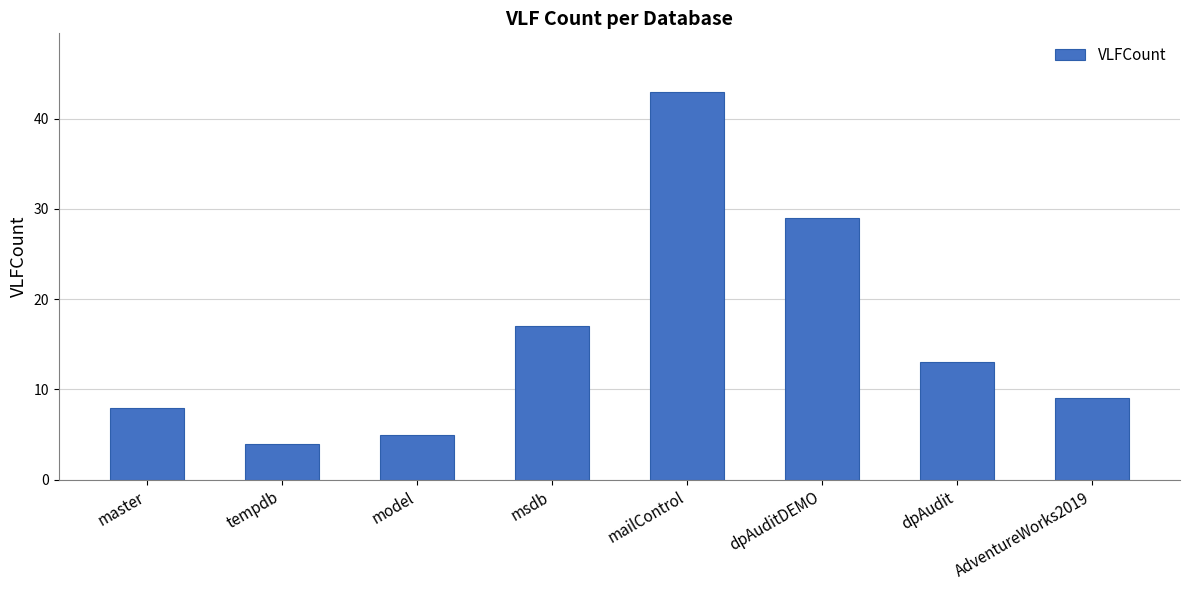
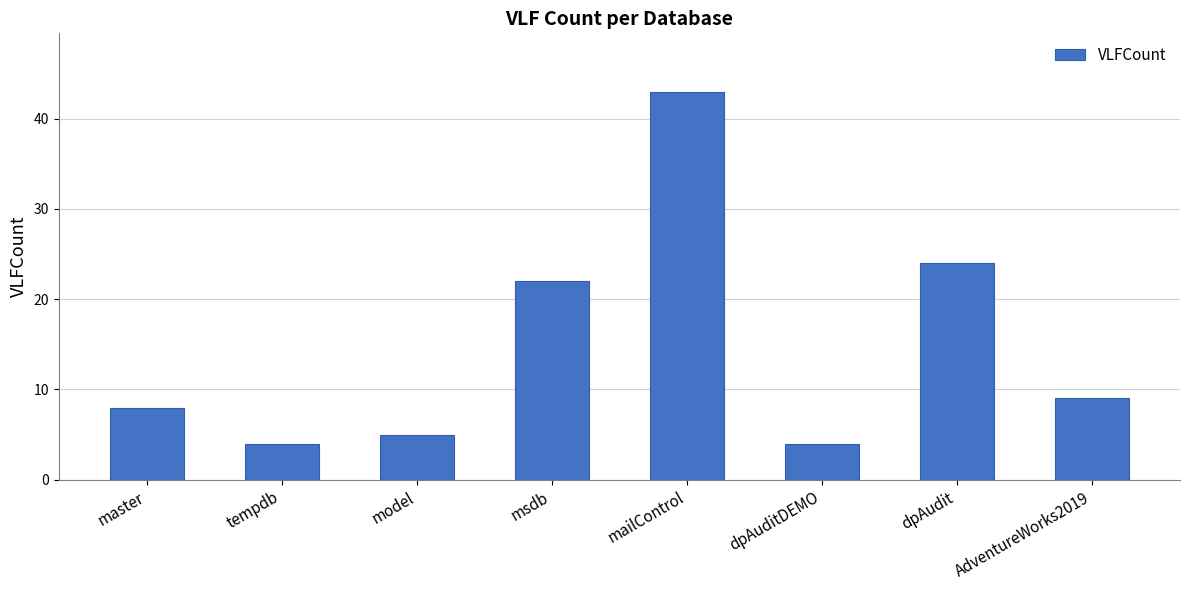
msdb: 17 -> 22
dpAuditDEMO: 29 -> 4
dpAudit: 13 -> 24
